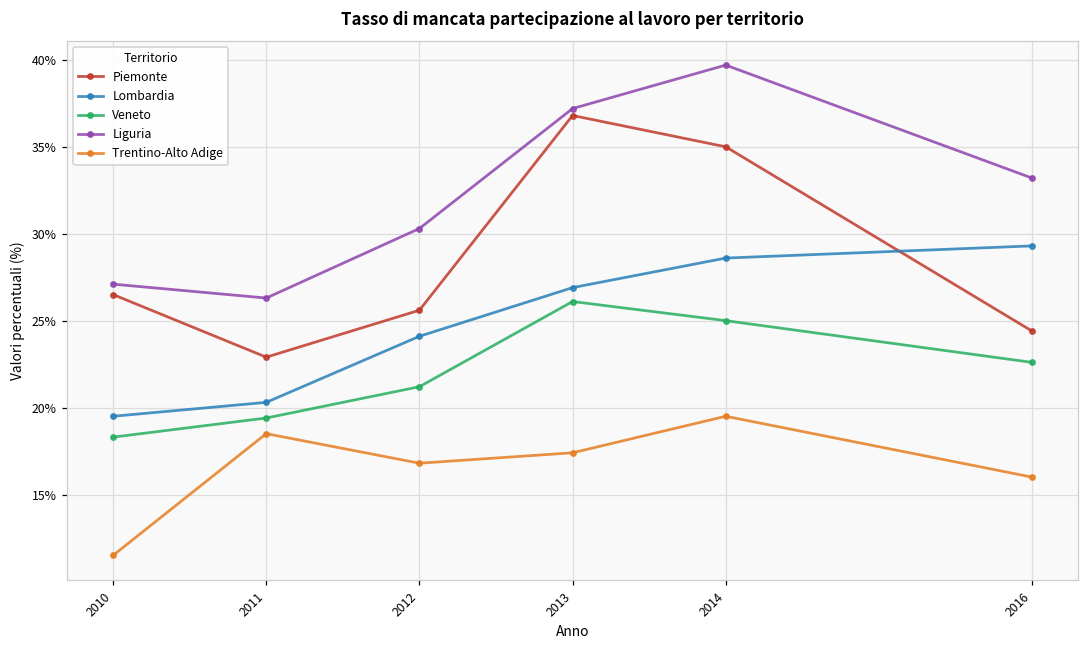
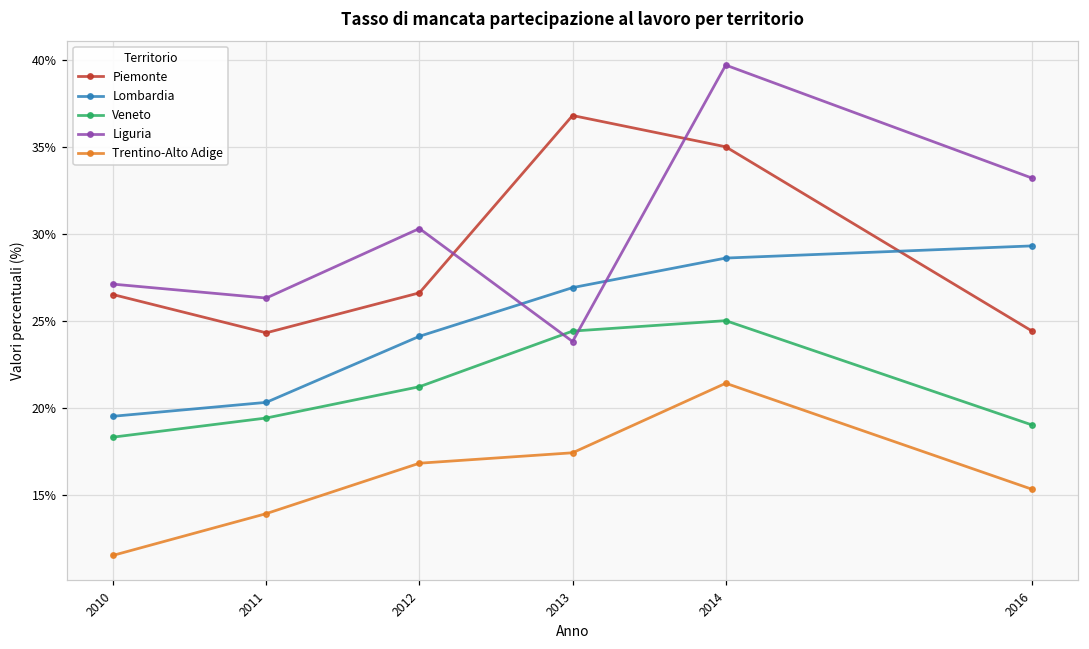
Piemonte, 2011: 22.9% -> 24.3%
Trentino-Alto Adige, 2011: 18.5% -> 13.9%
Piemonte, 2012: 25.6% -> 26.6%
Veneto, 2013: 26.1% -> 24.4%
Liguria, 2013: 37.2% -> 23.8%
Trentino-Alto Adige, 2014: 19.5% -> 21.4%
Veneto, 2016: 22.6% -> 19.0%
Trentino-Alto Adige, 2016: 16.0% -> 15.3%
